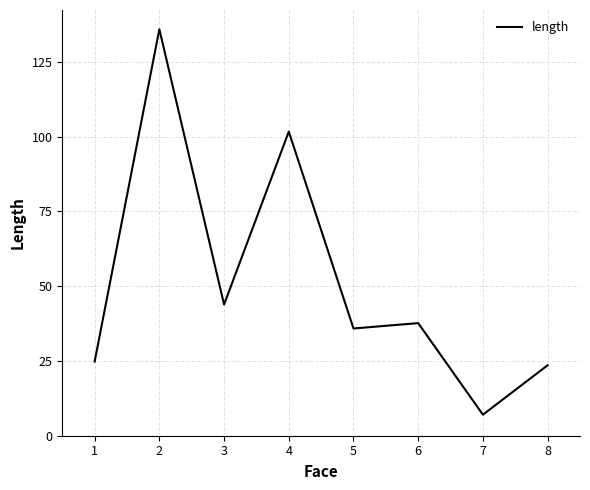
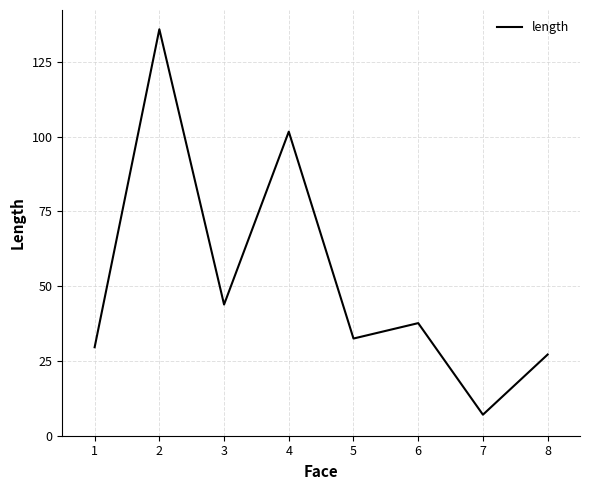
1: 25 -> 30
5: 36 -> 33
8: 24 -> 27
